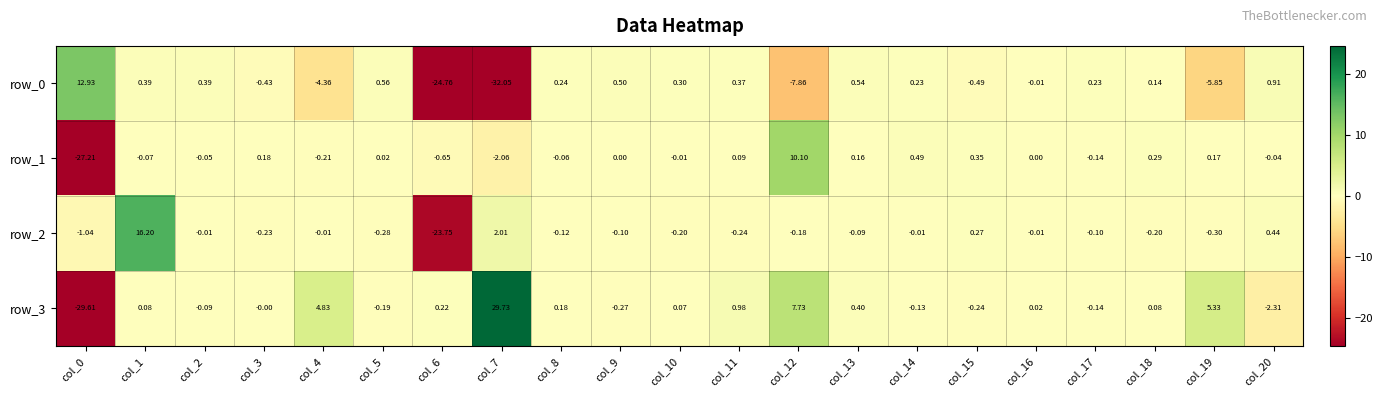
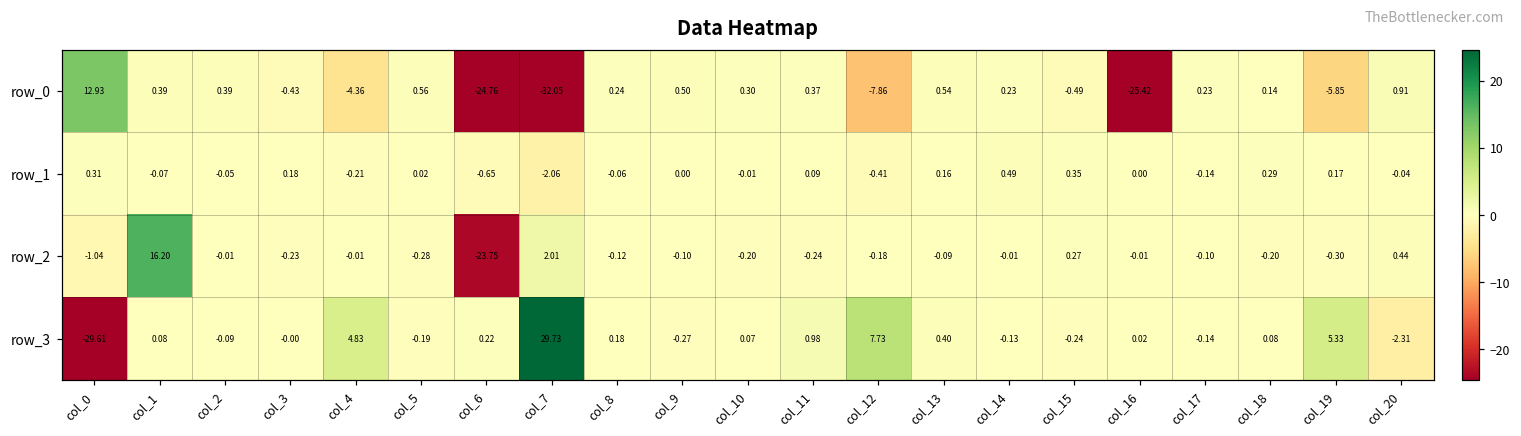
row_0, col_16: -0.01 -> -25.42
row_1, col_0: -27.21 -> 0.31
row_1, col_12: 10.10 -> -0.41
